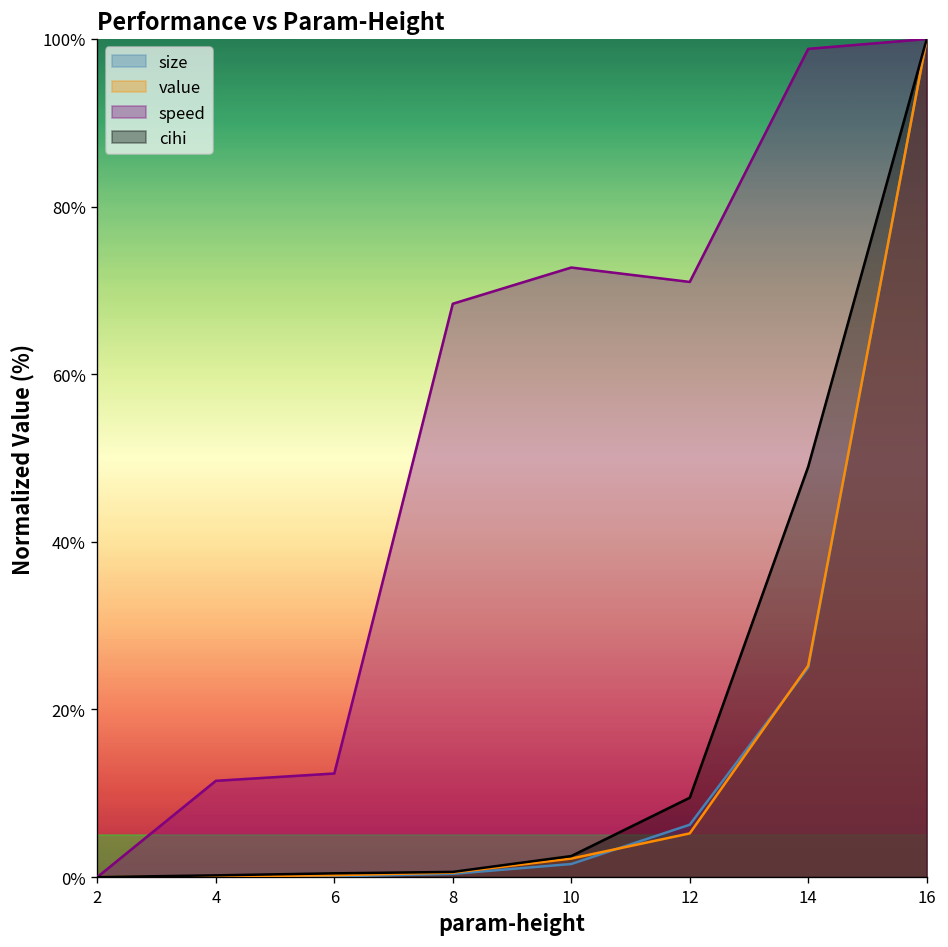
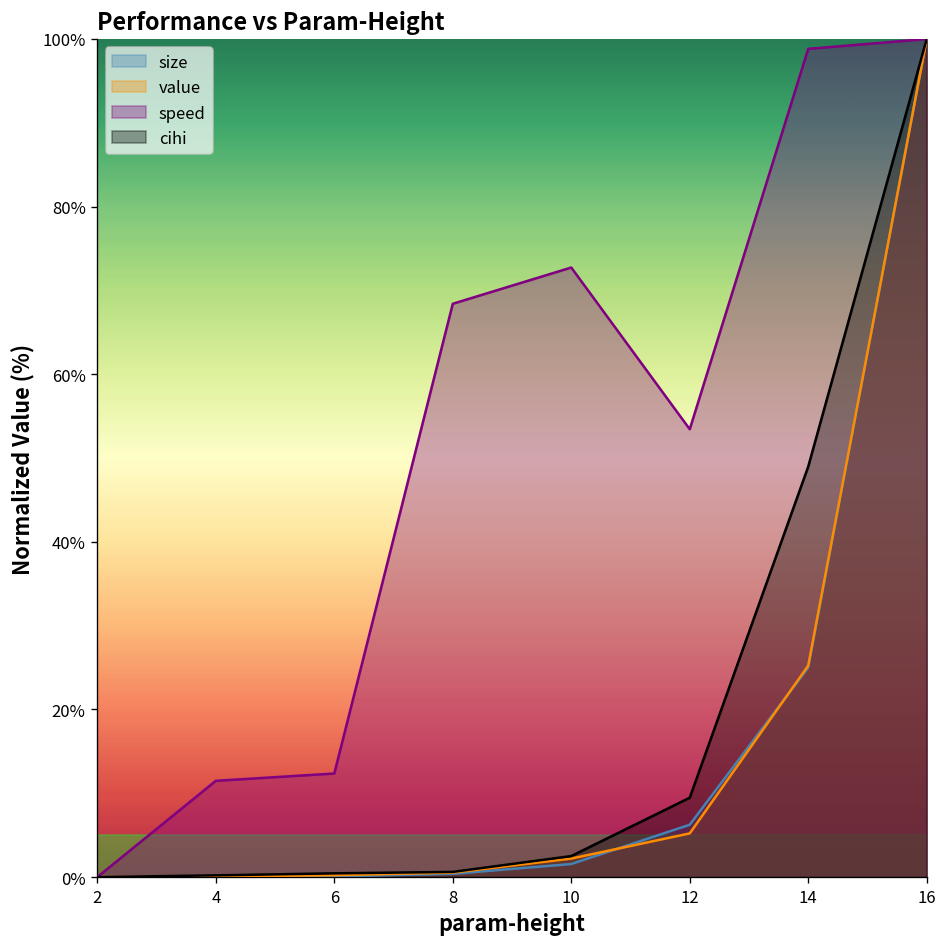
speed, 12: 71% -> 53%
